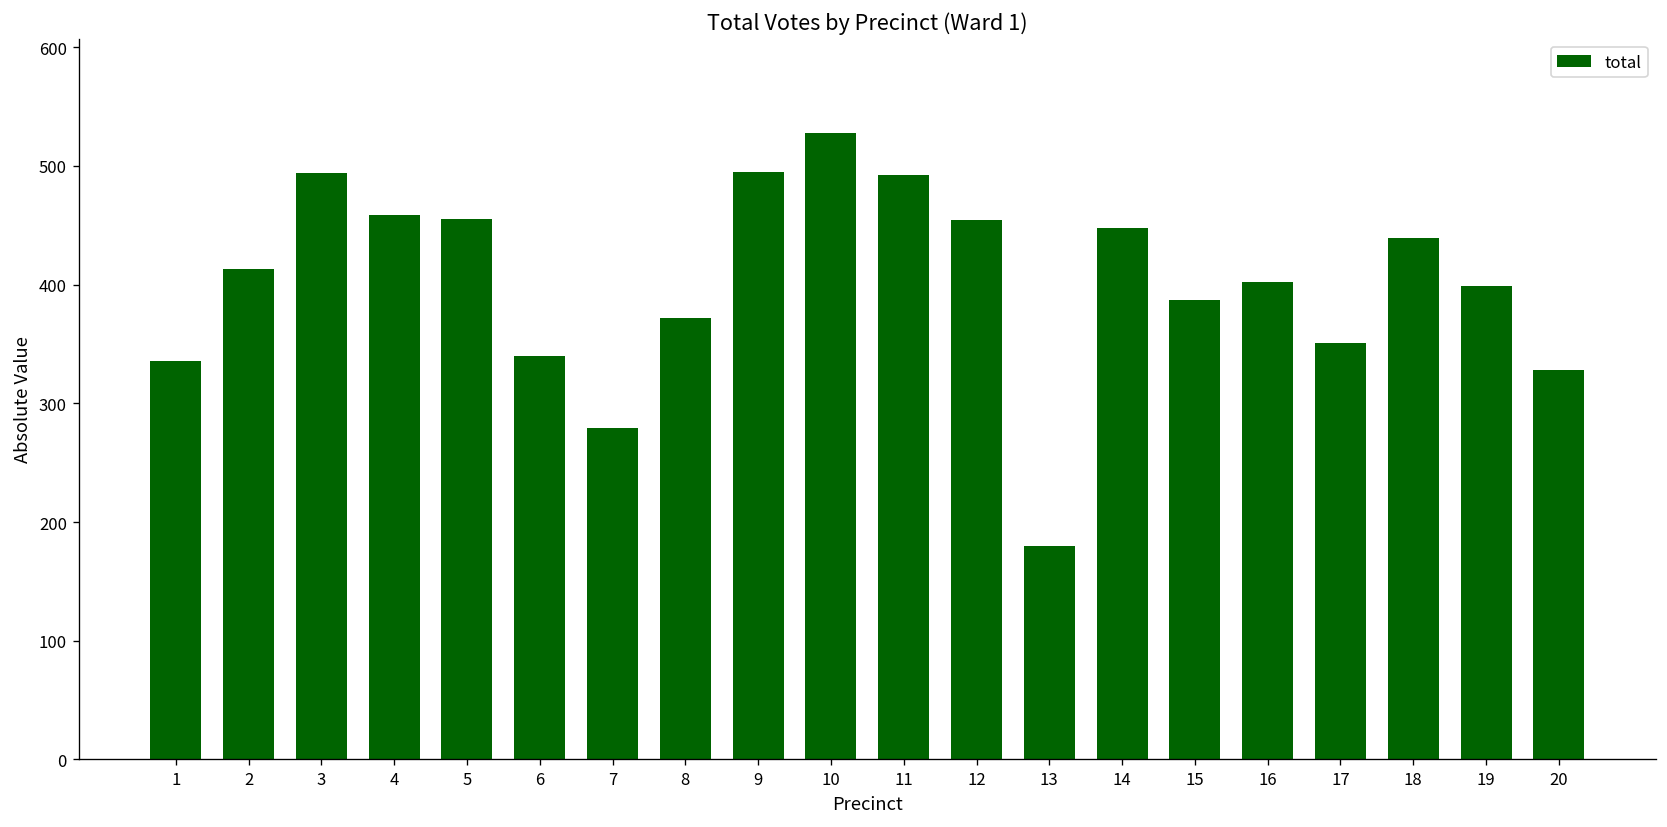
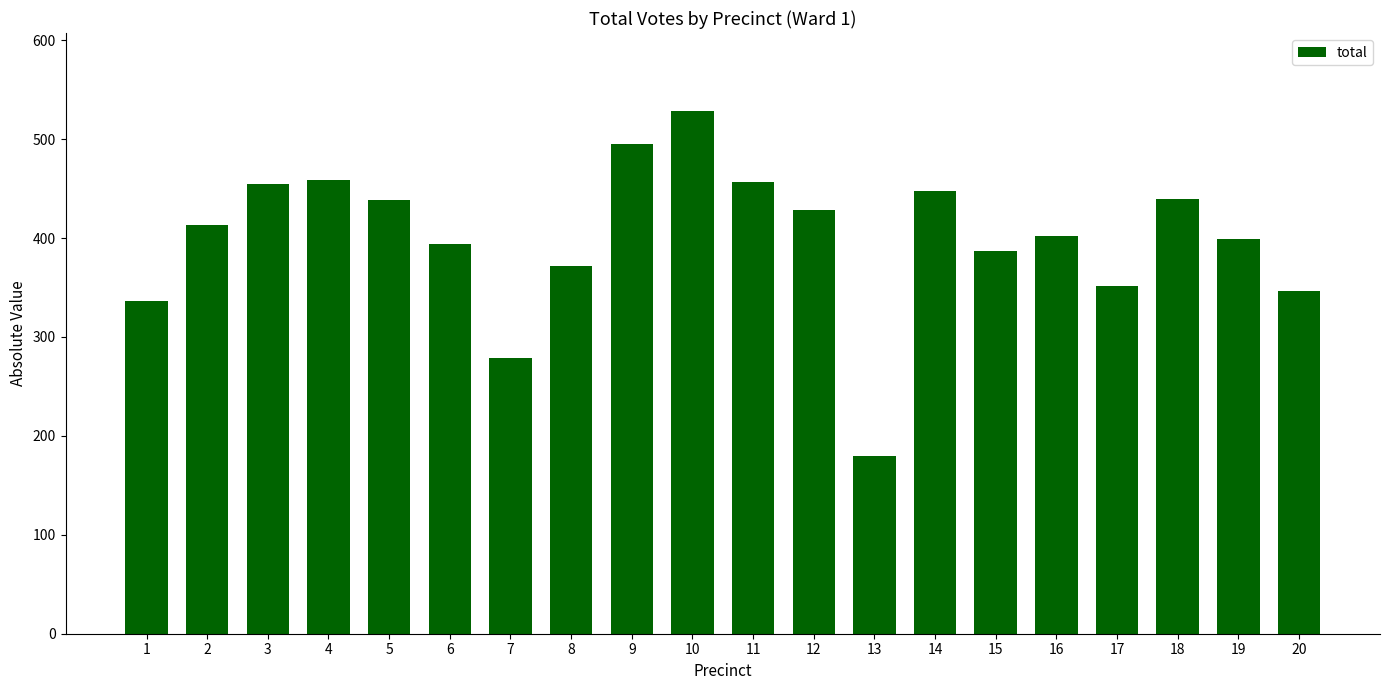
3: 490 -> 460
5: 460 -> 440
6: 340 -> 390
11: 490 -> 460
12: 450 -> 430
20: 330 -> 350
